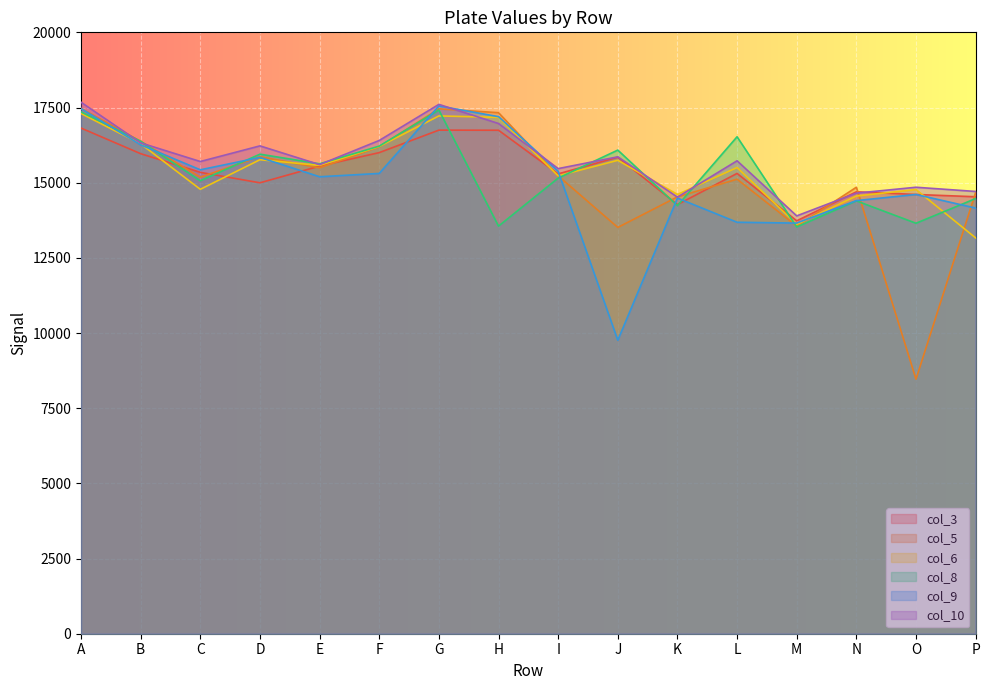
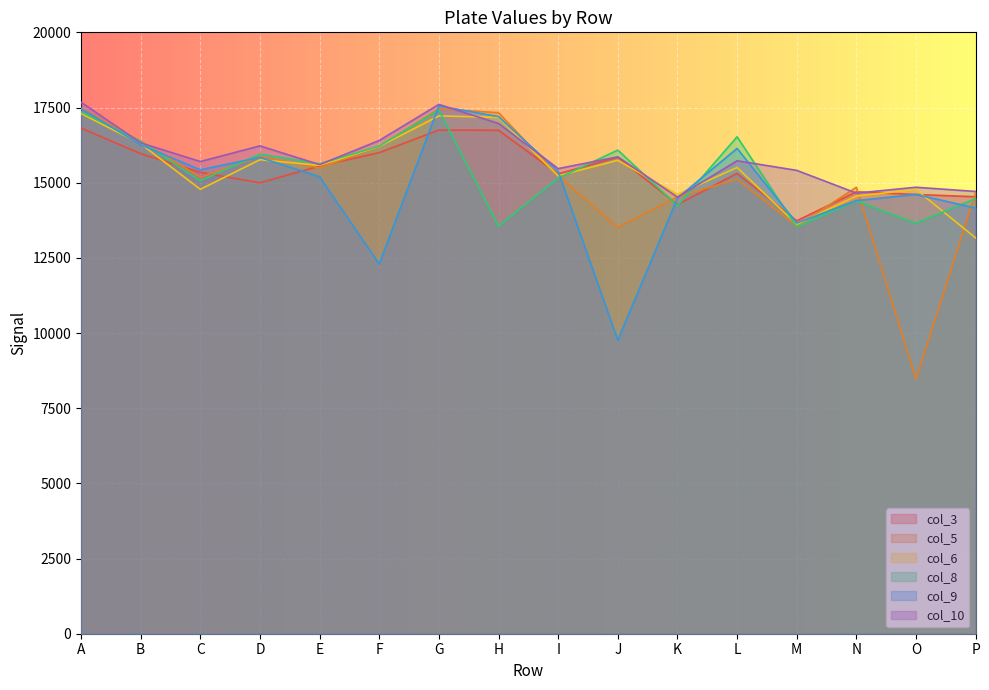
col_9, F: 15300 -> 12300
col_9, L: 13700 -> 16100
col_10, M: 13900 -> 15400
